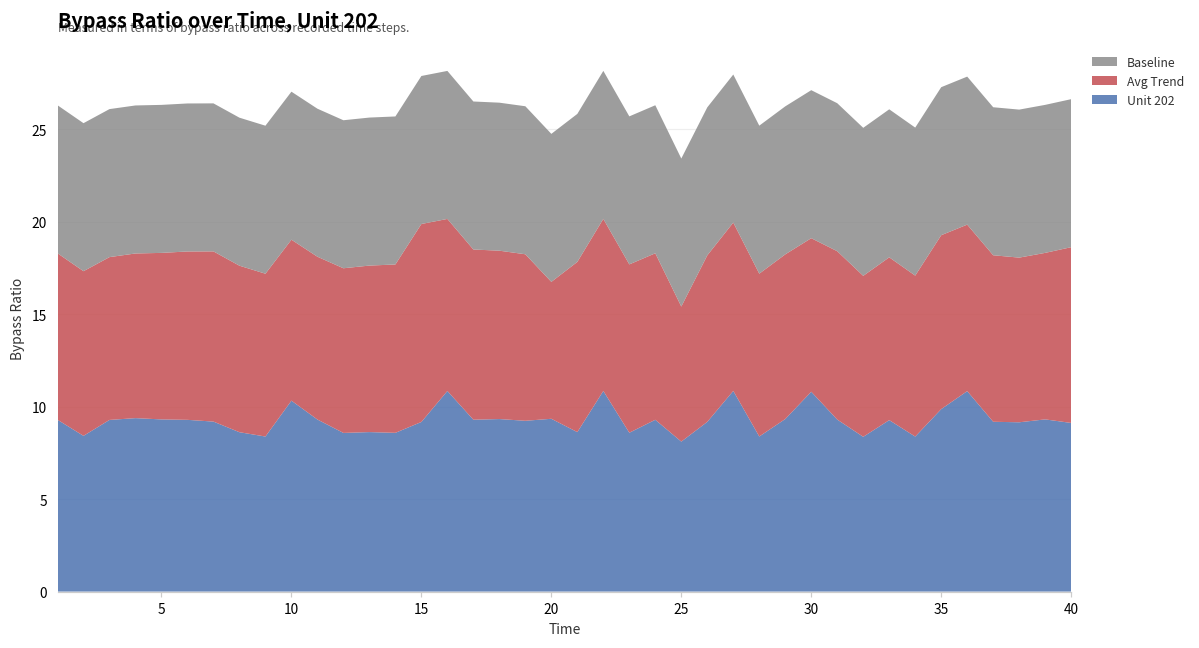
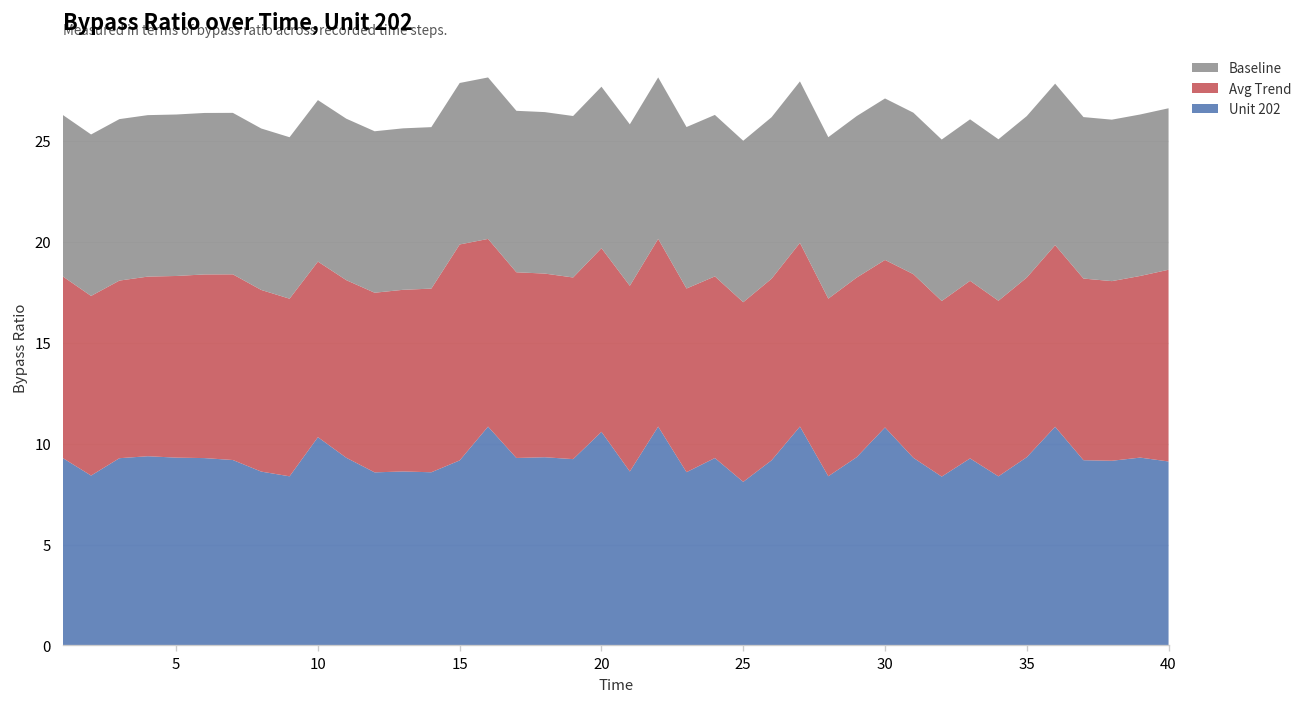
Unit 202, 20: 9.3 -> 10.6
Avg Trend, 20: 7.4 -> 9.1
Avg Trend, 25: 7.3 -> 8.9
Unit 202, 35: 9.9 -> 9.3
Avg Trend, 35: 9.4 -> 8.9
